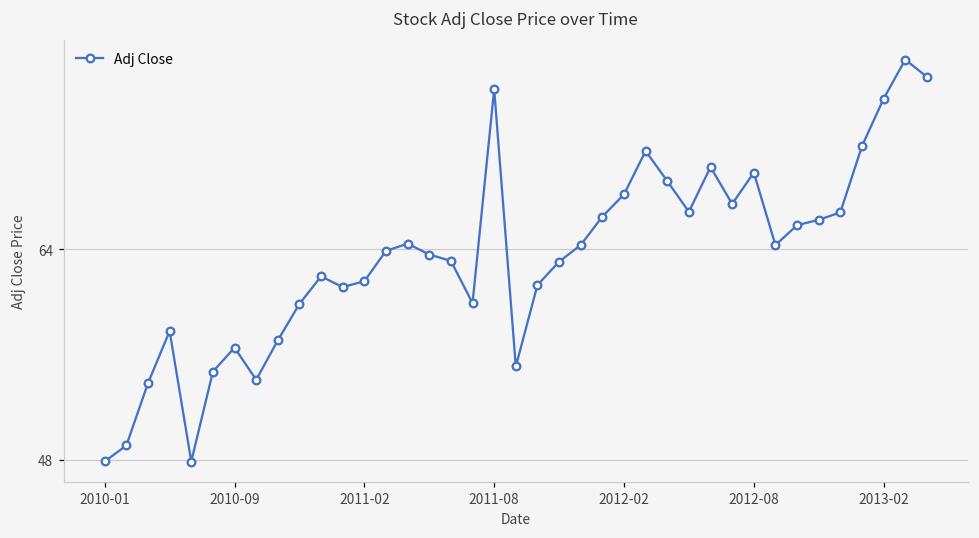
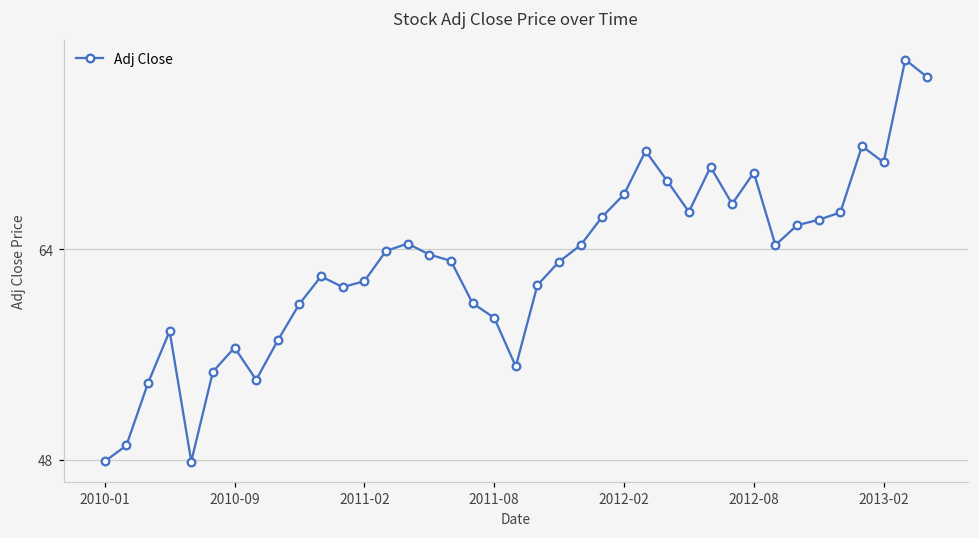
2011-08: 76.2 -> 58.8
2013-02: 75.4 -> 70.6
